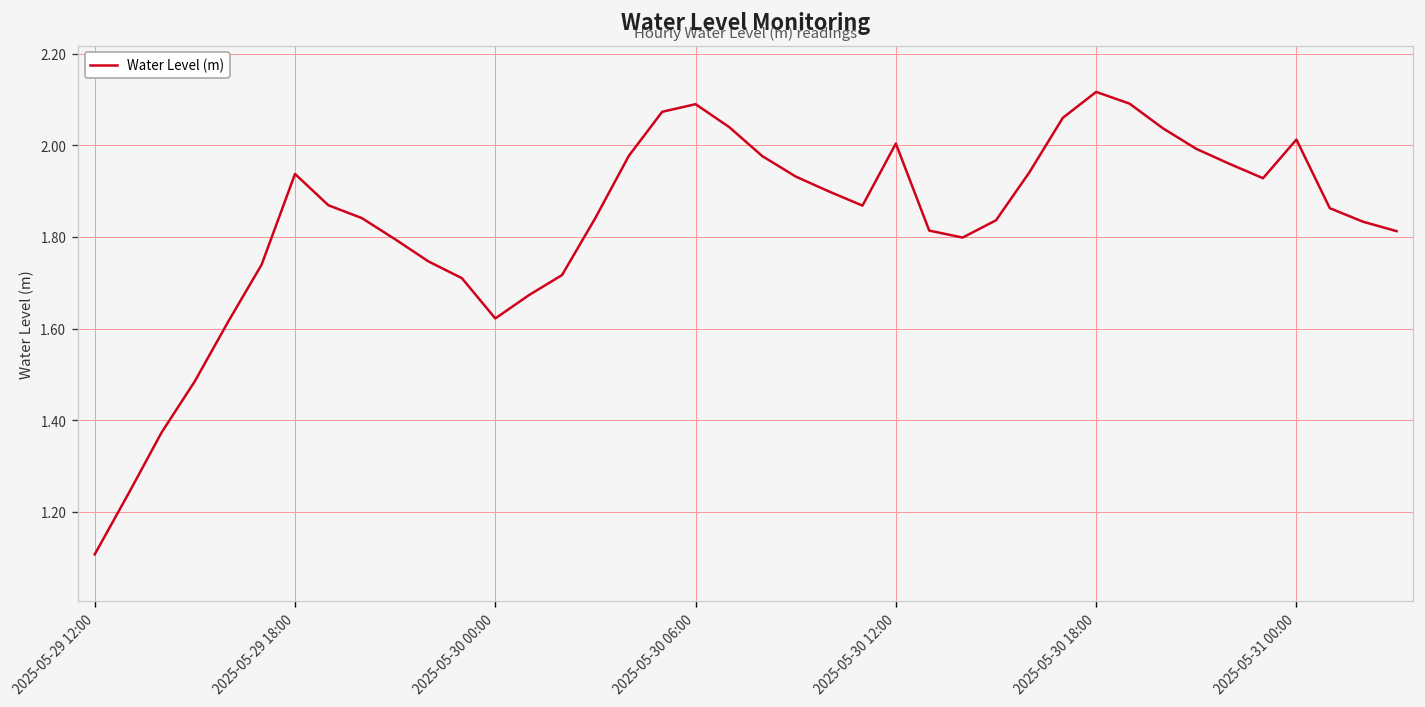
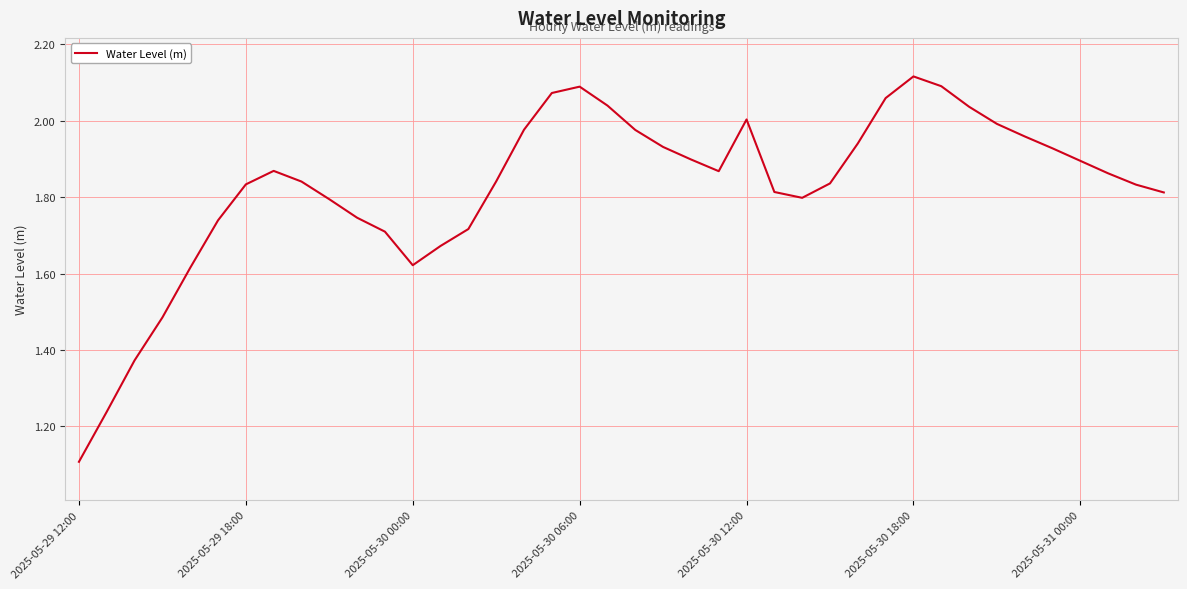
2025-05-29 18:00: 1.94 -> 1.83
2025-05-31 00:00: 2.01 -> 1.90
